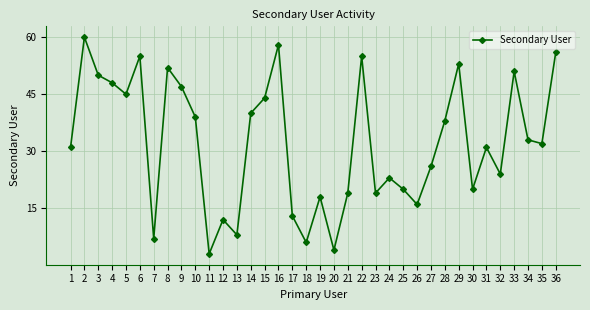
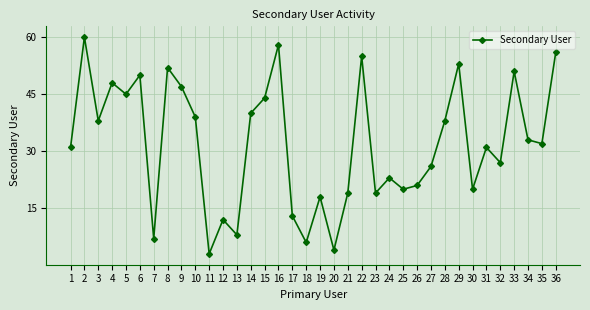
3: 50 -> 38
6: 55 -> 50
26: 16 -> 21
32: 24 -> 27
